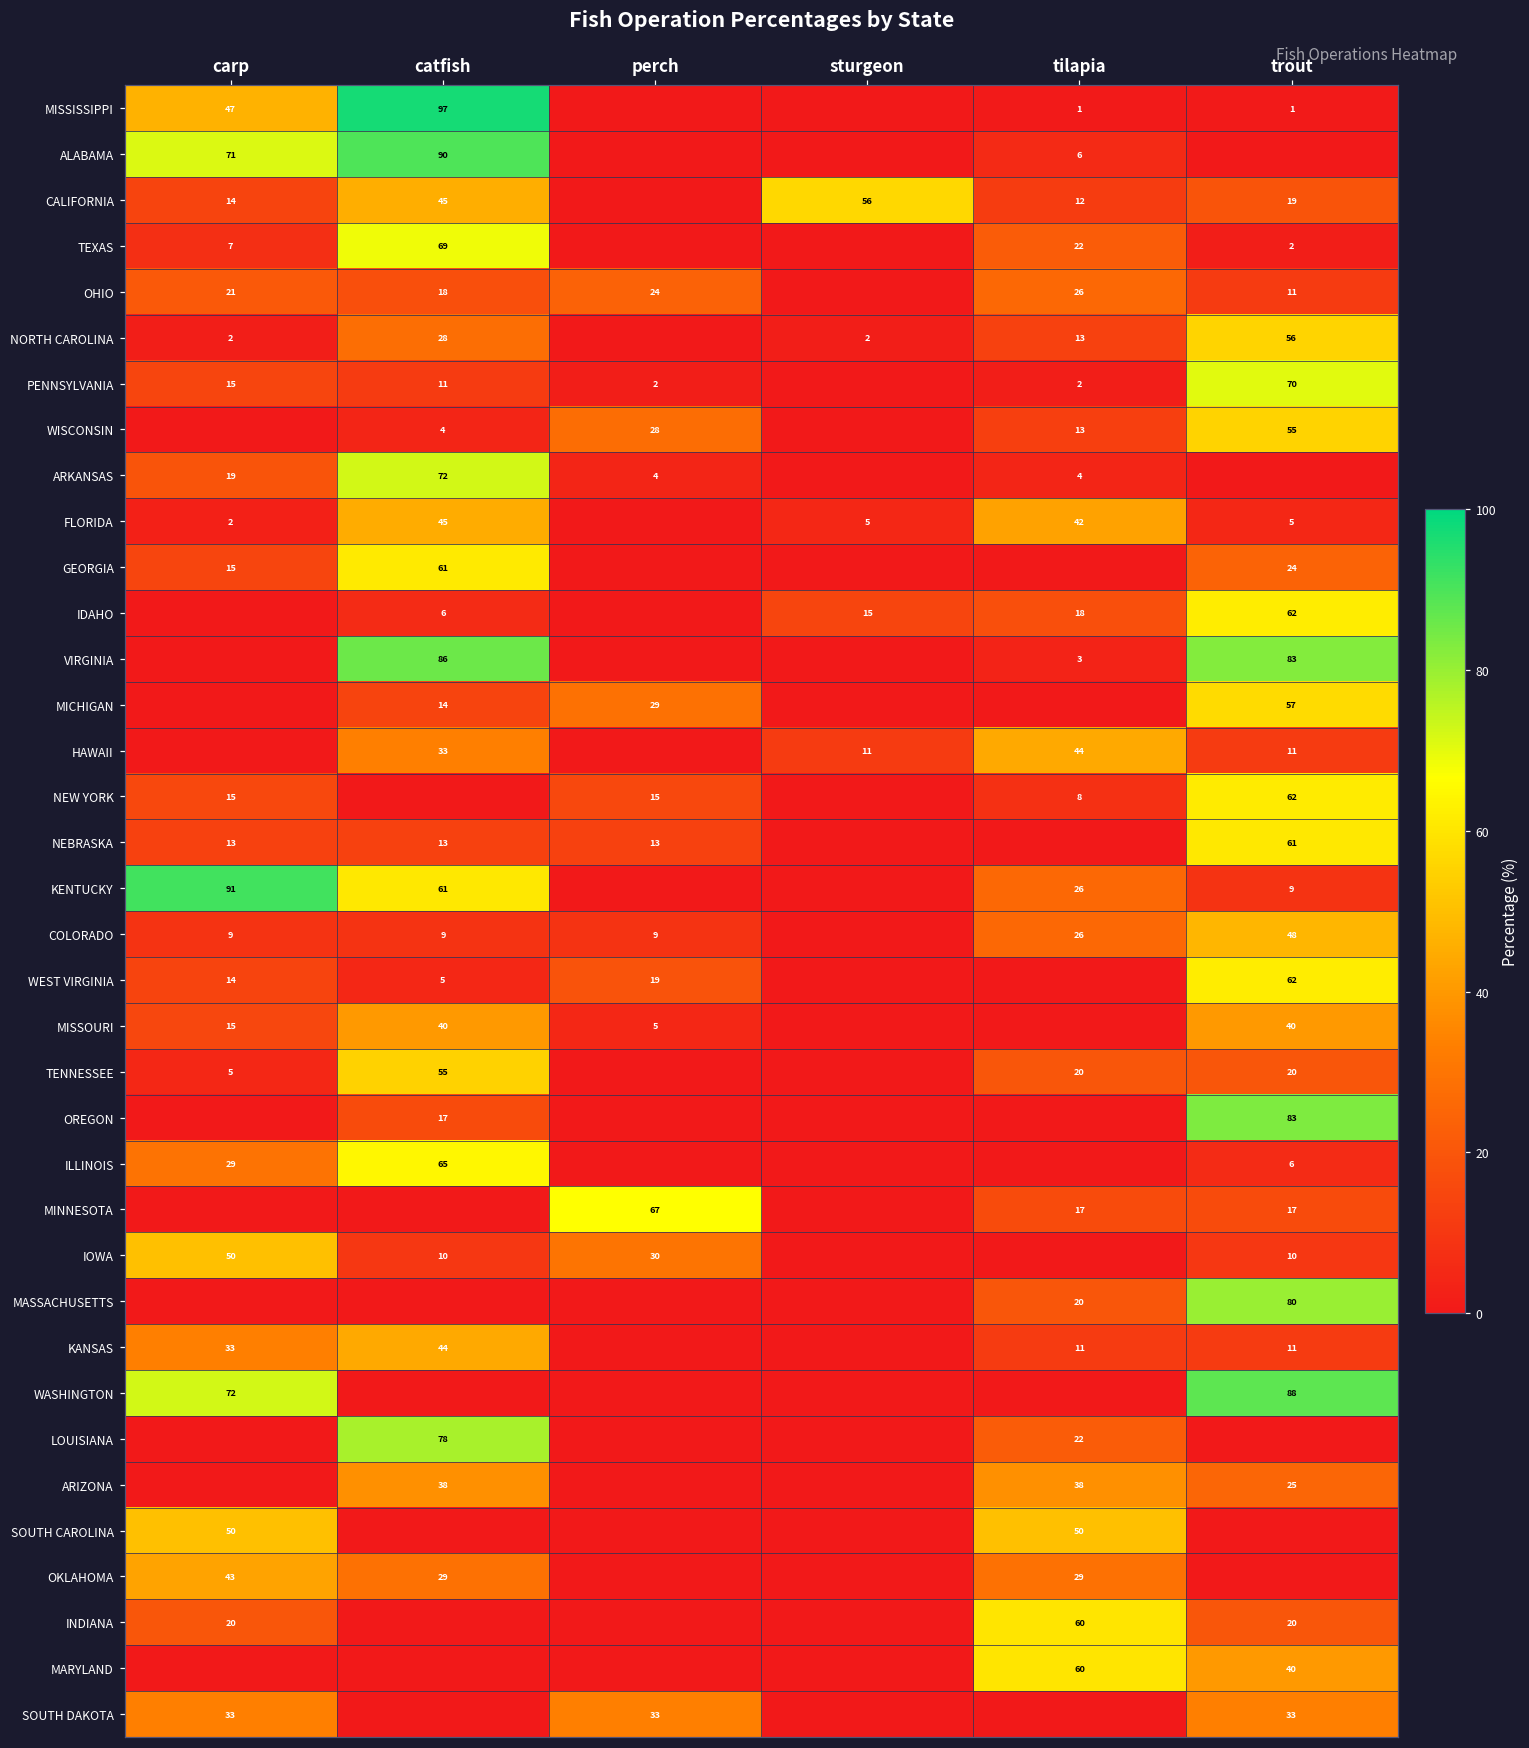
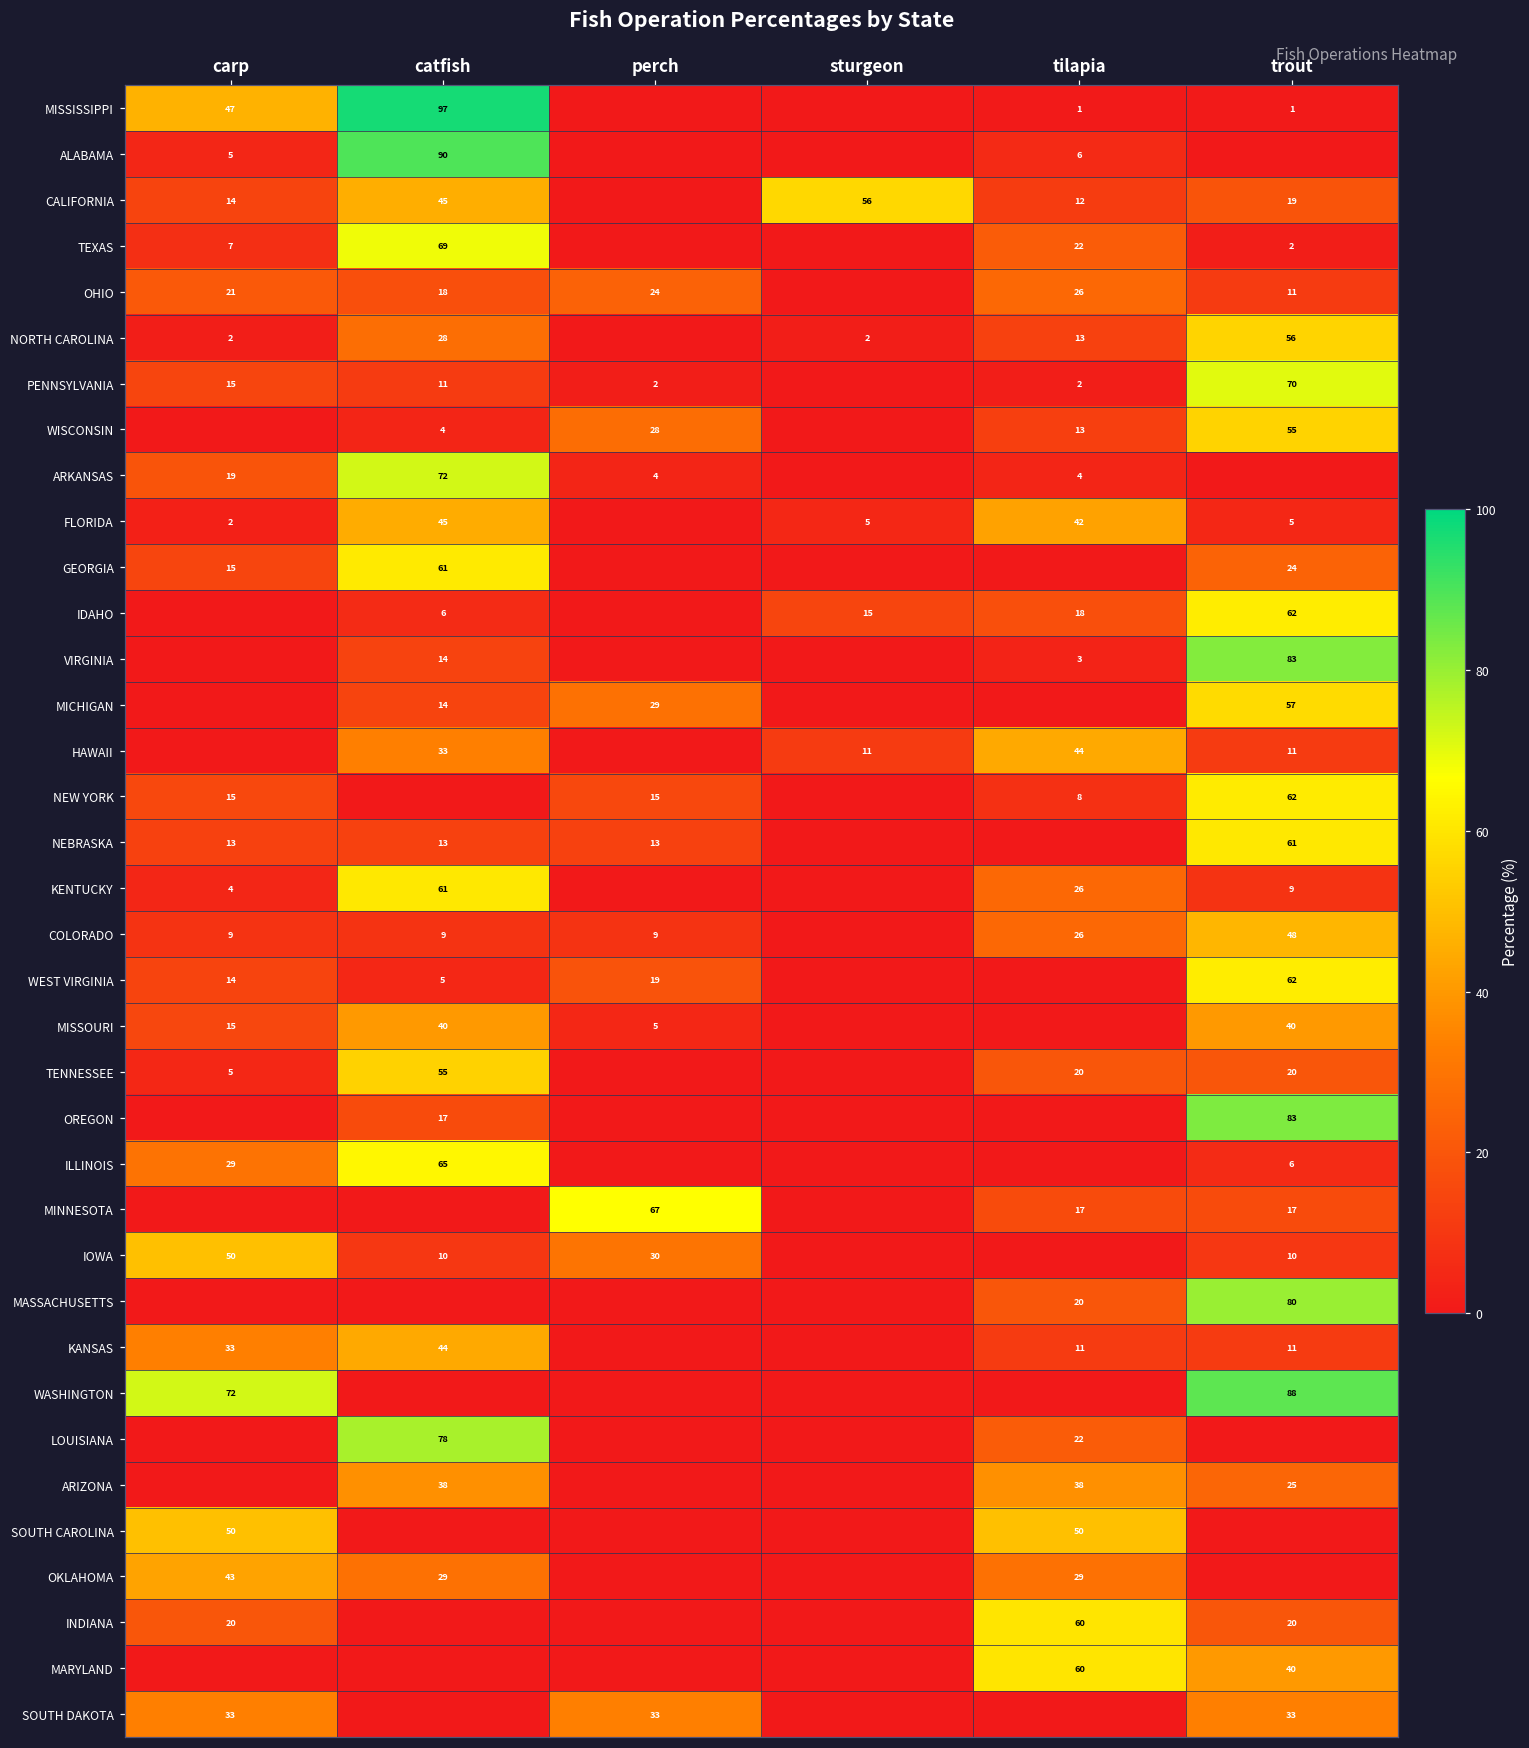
ALABAMA, carp: 71 -> 5
VIRGINIA, catfish: 86 -> 14
KENTUCKY, carp: 91 -> 4
